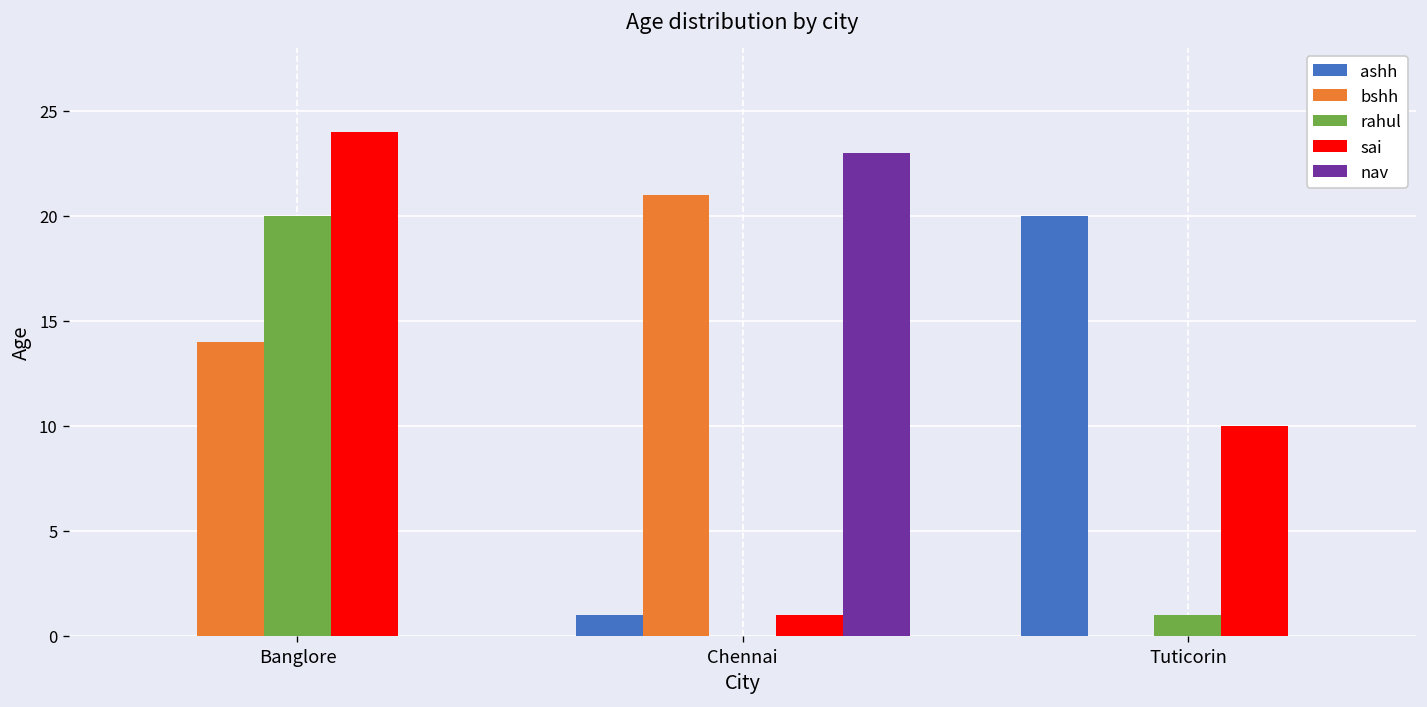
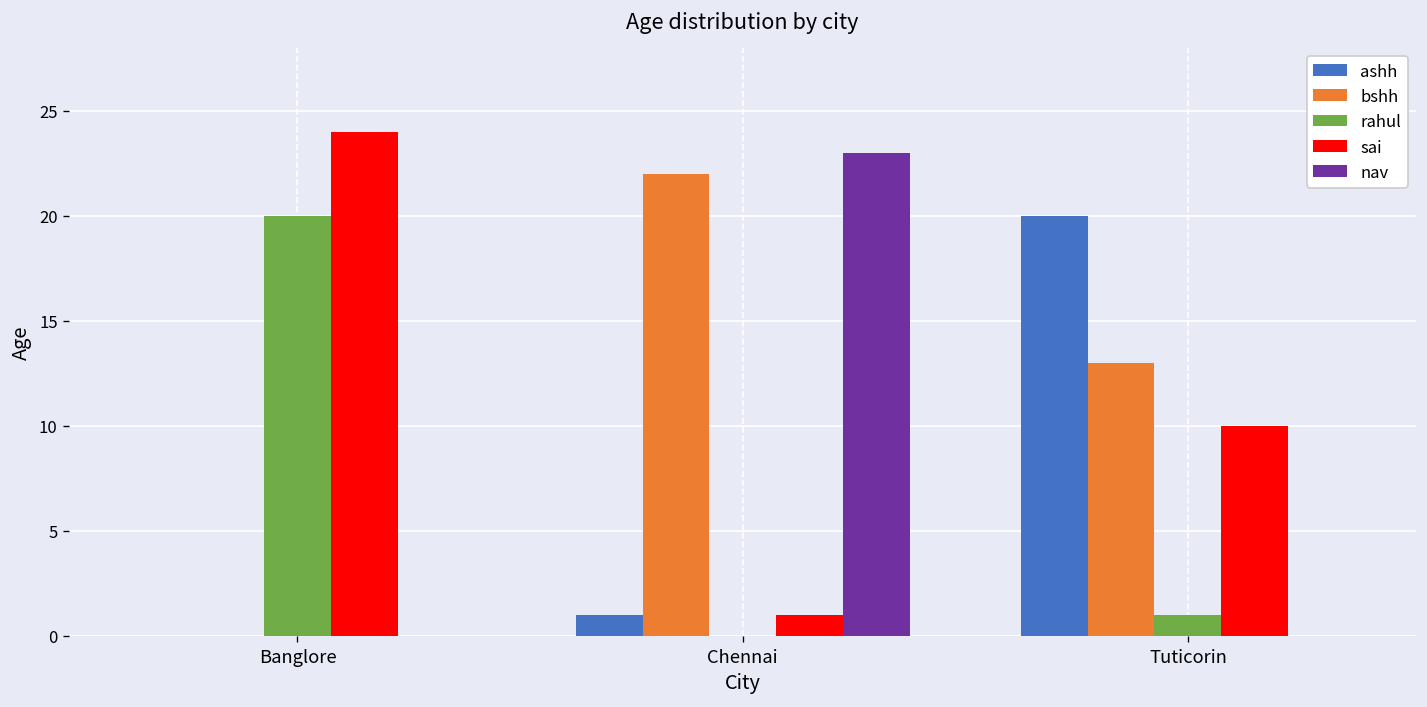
bshh, Banglore: 14 -> 0
bshh, Chennai: 21 -> 22
bshh, Tuticorin: 0 -> 13
